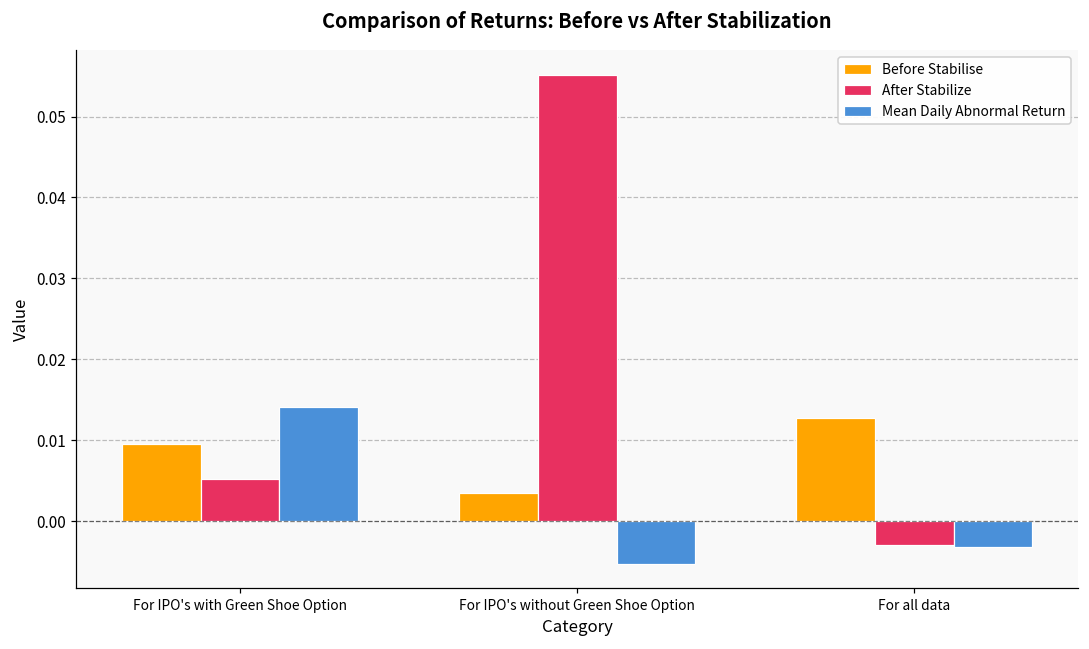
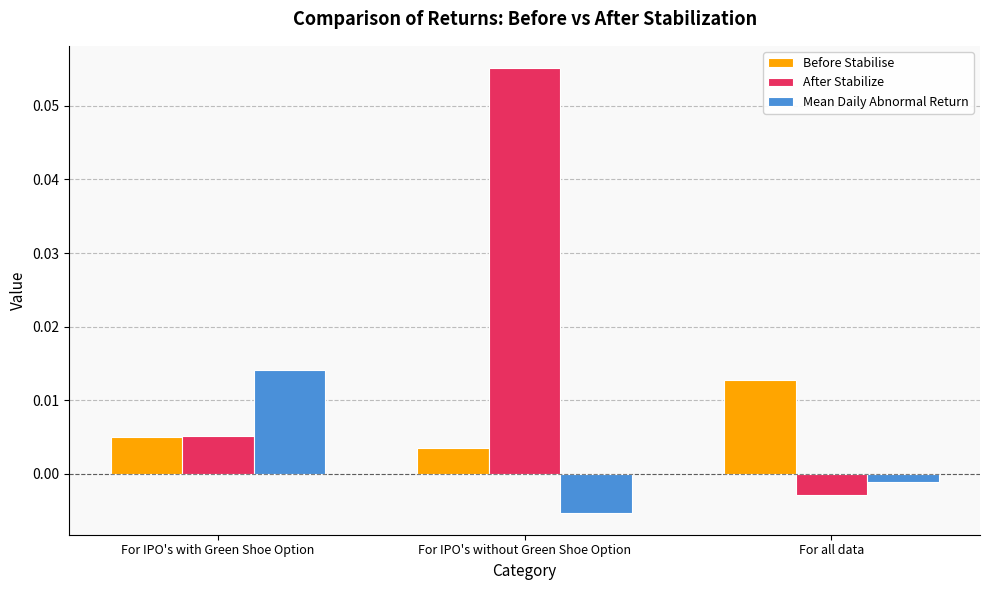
Before Stabilise, For IPO's with Green Shoe Option: 0.010 -> 0.005
Mean Daily Abnormal Return, For all data: -0.003 -> -0.001
